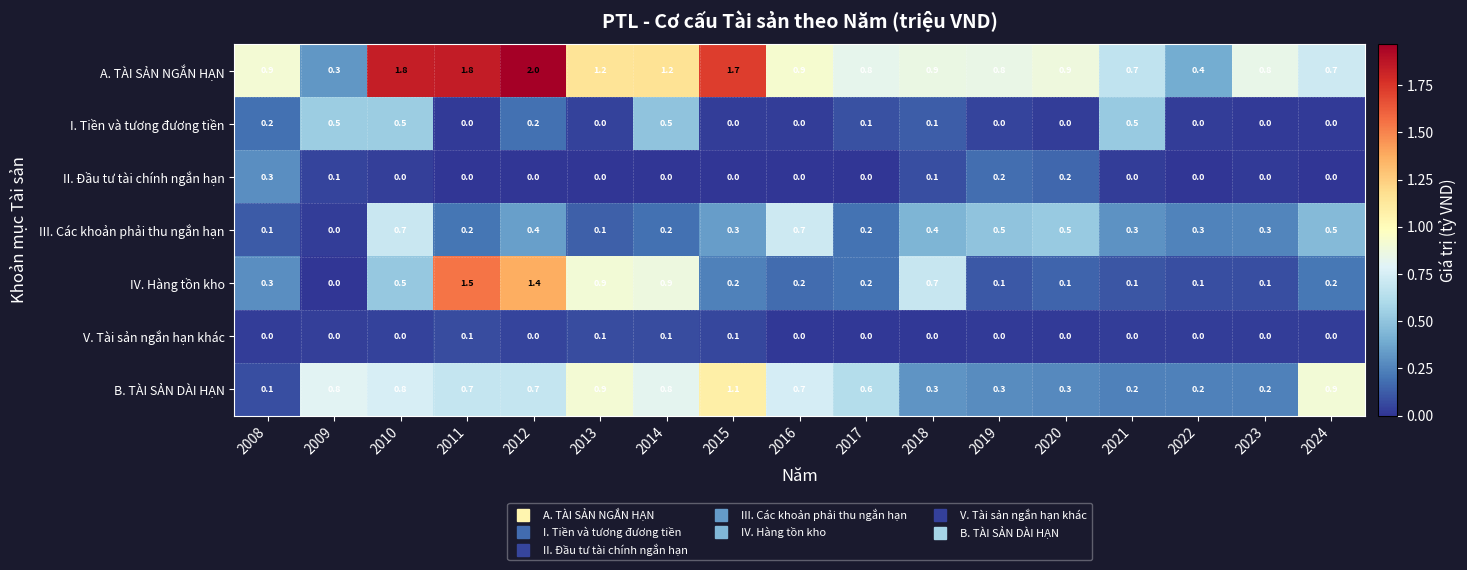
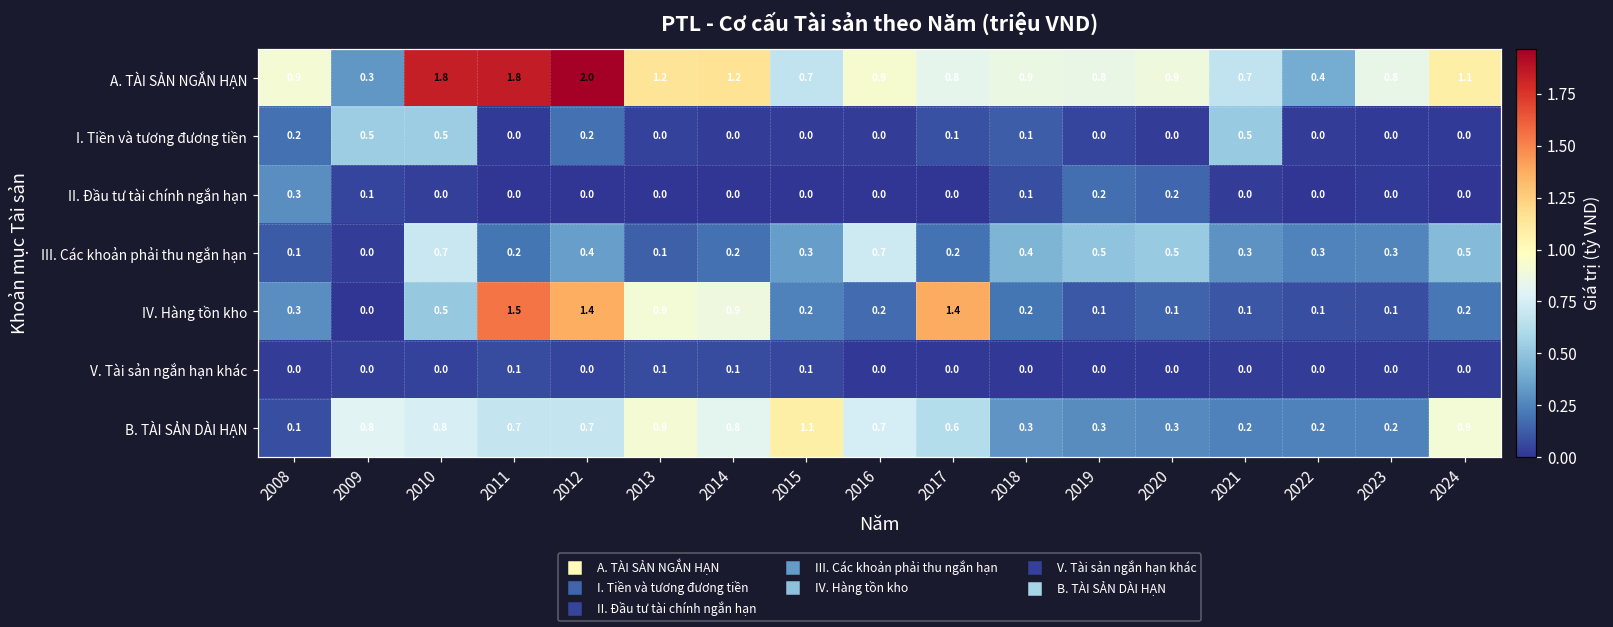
A. TÀI SẢN NGẮN HẠN, 2015: 1.7 -> 0.7
A. TÀI SẢN NGẮN HẠN, 2024: 0.7 -> 1.1
I. Tiền và tương đương tiền, 2014: 0.5 -> 0.0
IV. Hàng tồn kho, 2017: 0.2 -> 1.4
IV. Hàng tồn kho, 2018: 0.7 -> 0.2
